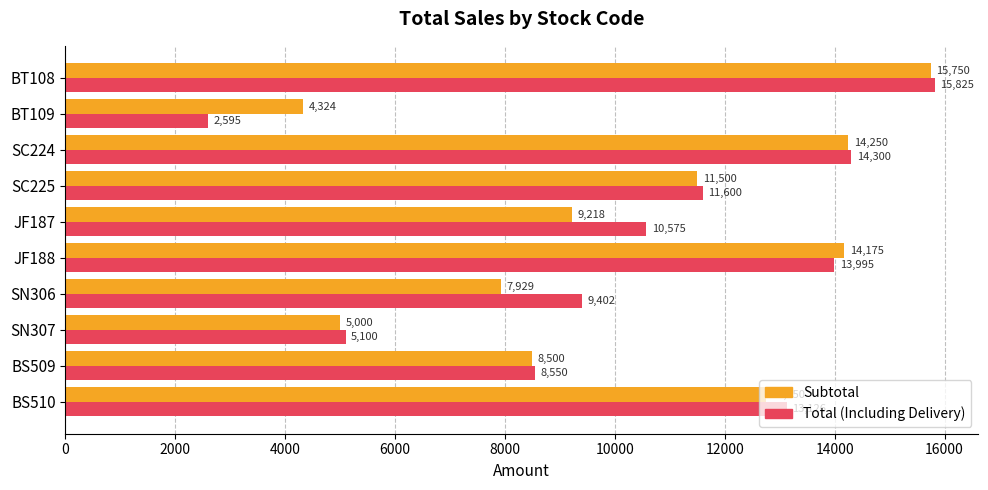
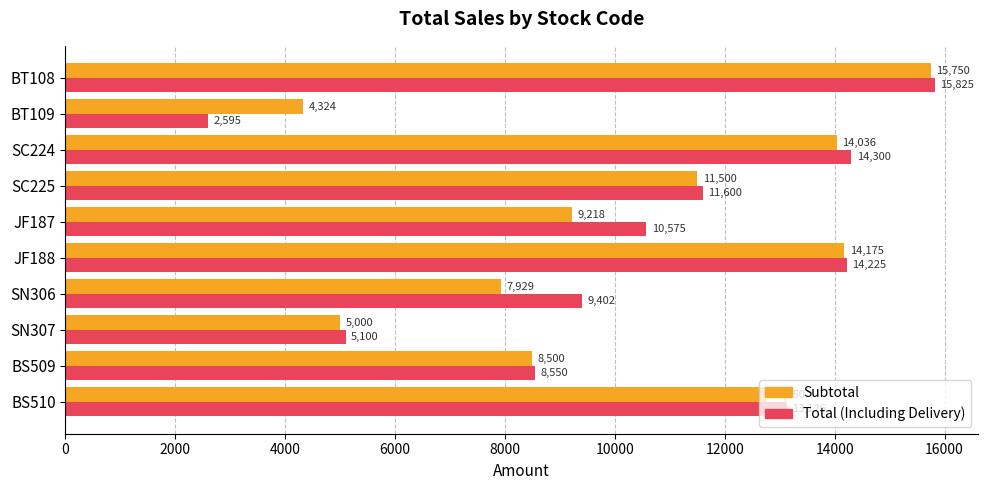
Subtotal, SC224: 14,250 -> 14,036
Total (Including Delivery), JF188: 13,995 -> 14,225
